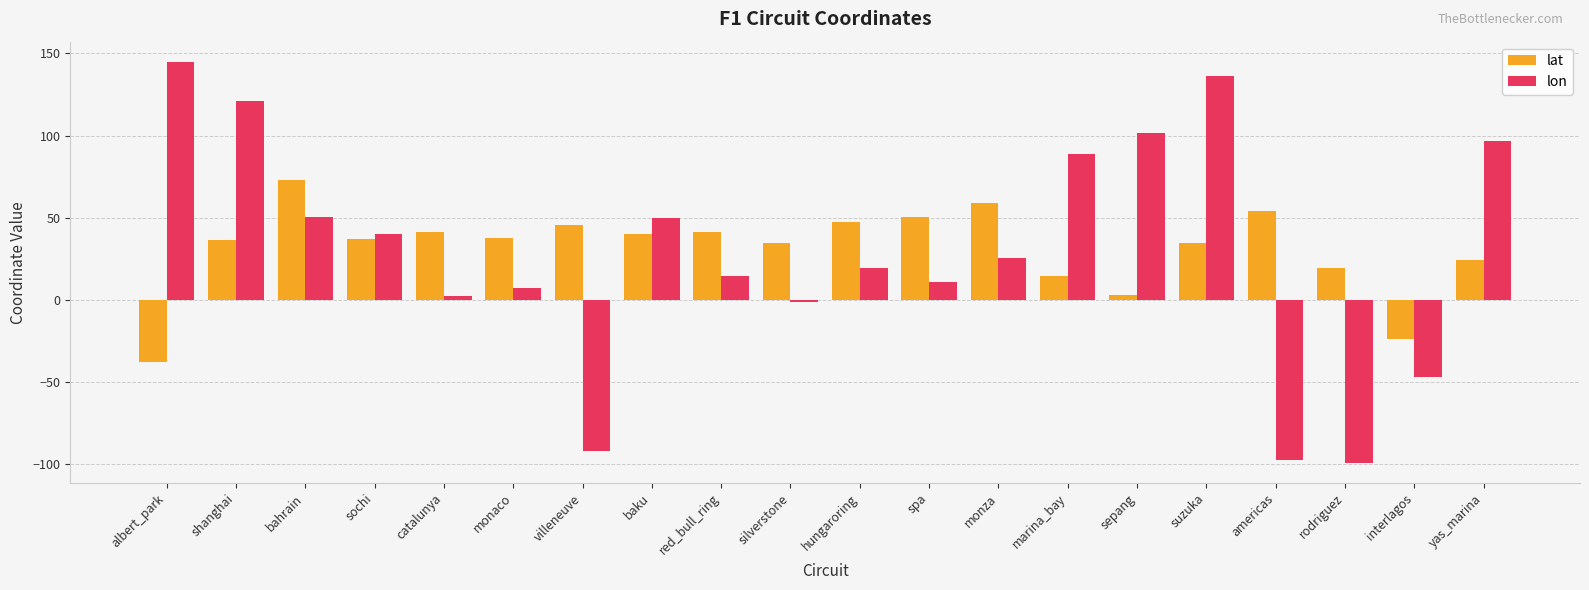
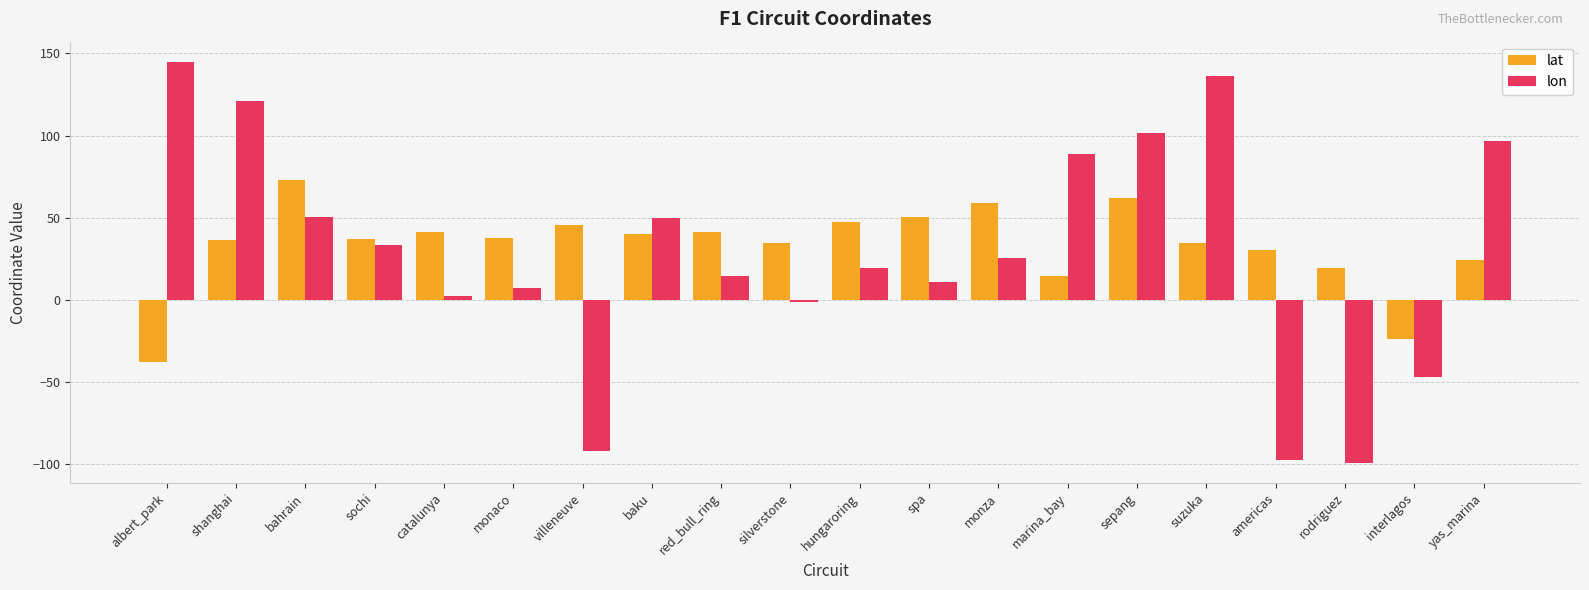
lon, sochi: 40 -> 33
lat, sepang: 3 -> 62
lat, americas: 54 -> 30
